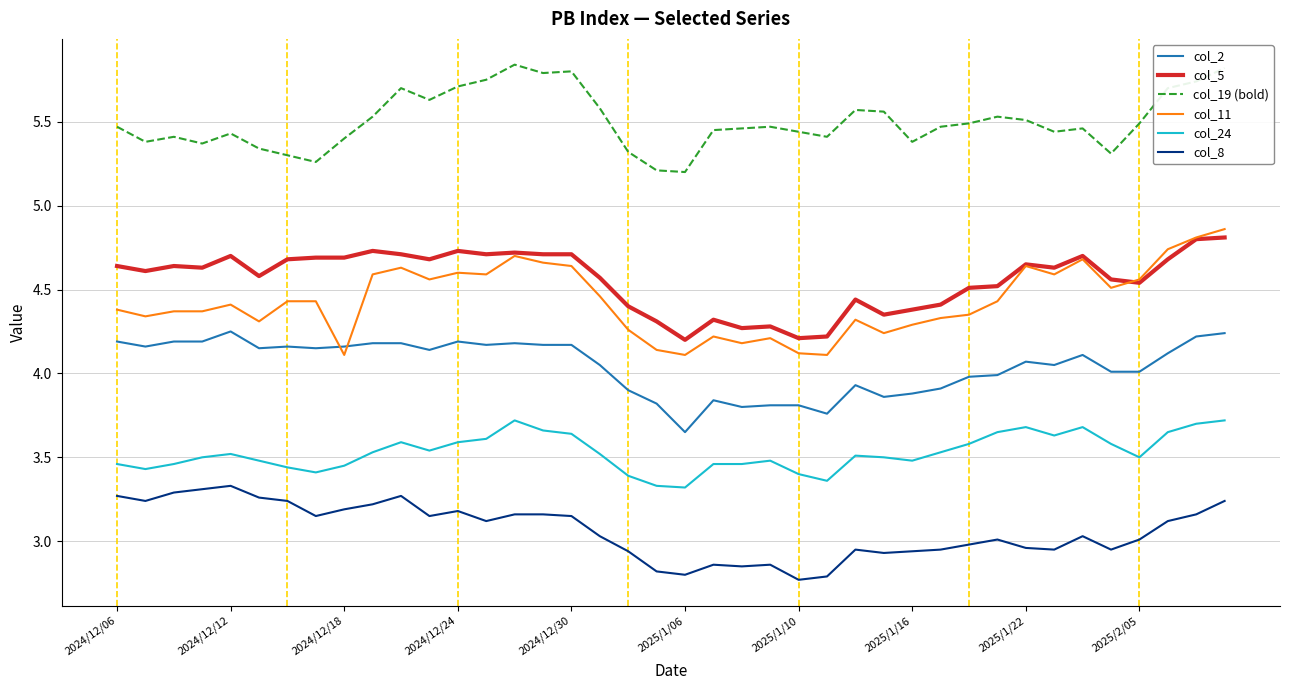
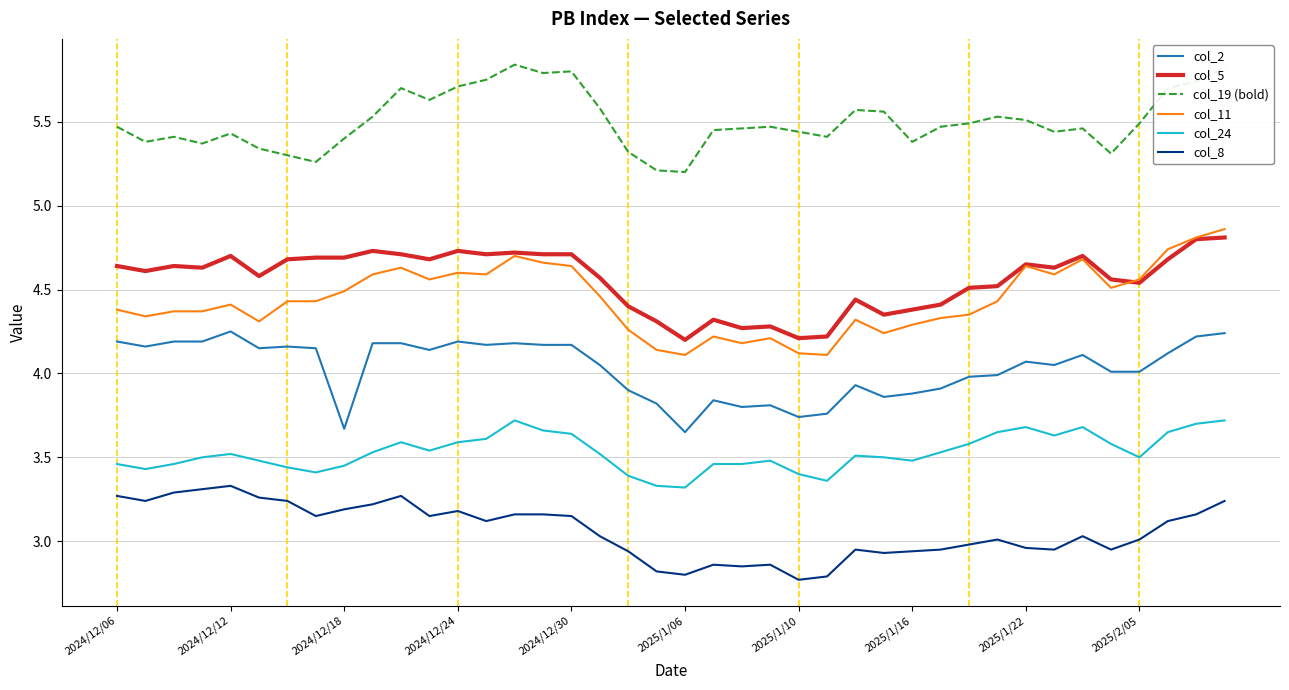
col_2, 2024/12/18: 4.16 -> 3.67
col_11, 2024/12/18: 4.11 -> 4.49
col_2, 2025/1/10: 3.81 -> 3.74
